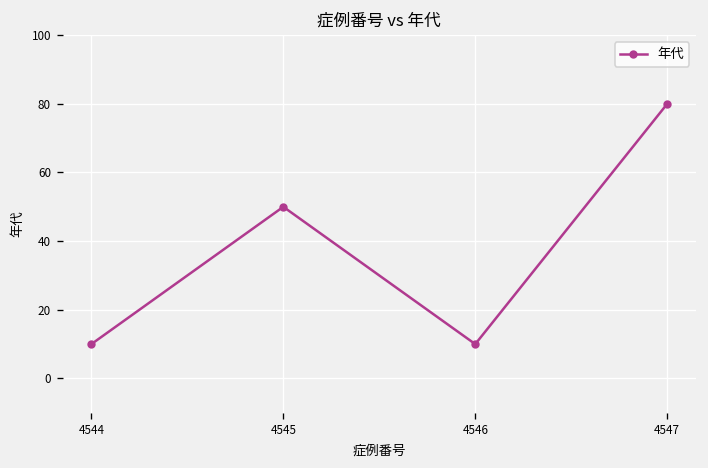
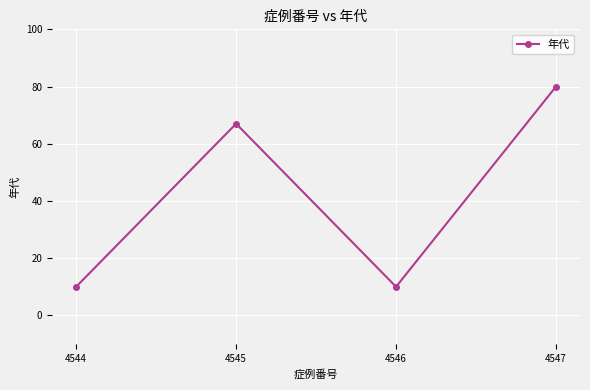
4545: 50 -> 67
